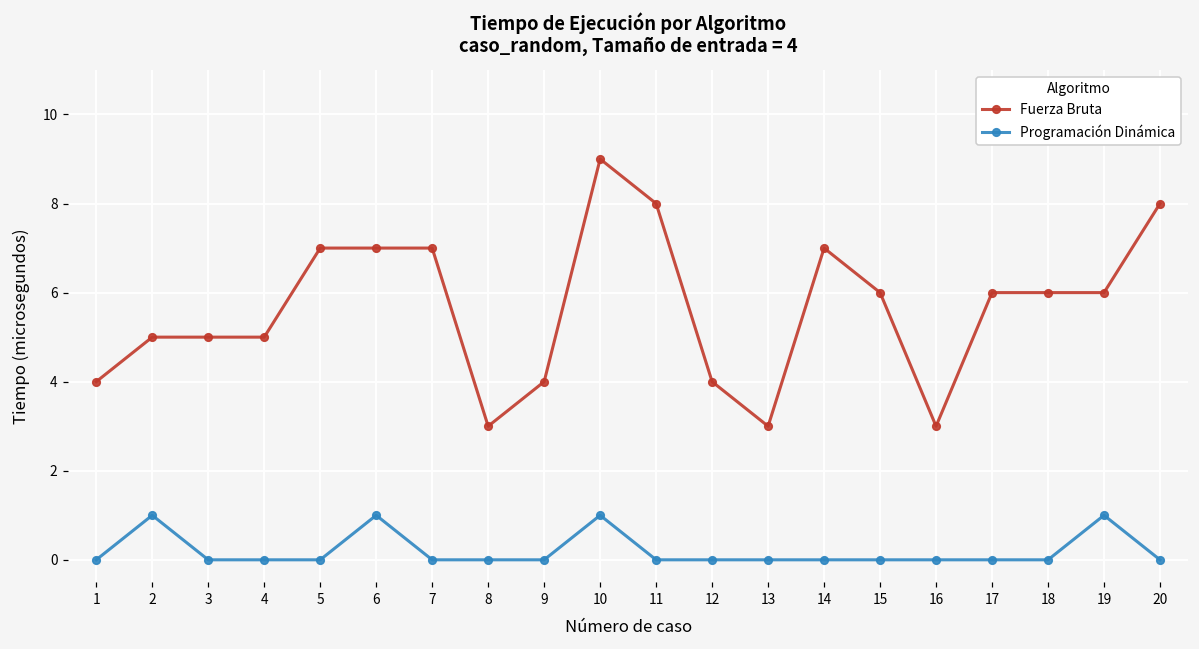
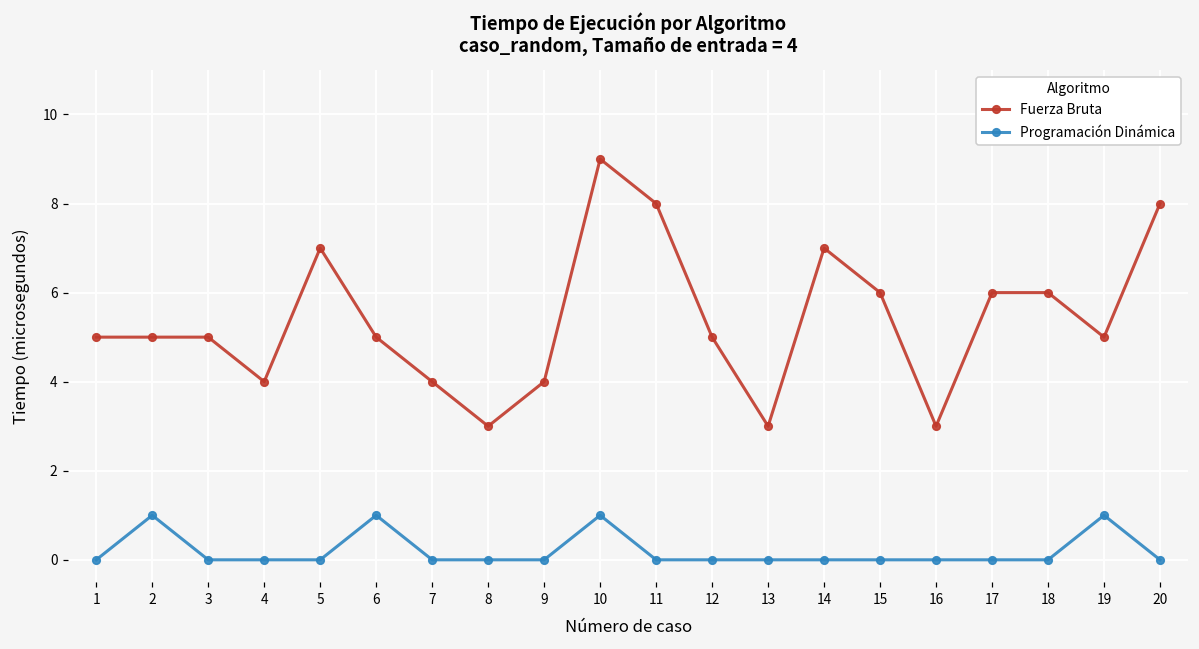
Fuerza Bruta, 1: 4 -> 5
Fuerza Bruta, 4: 5 -> 4
Fuerza Bruta, 6: 7 -> 5
Fuerza Bruta, 7: 7 -> 4
Fuerza Bruta, 12: 4 -> 5
Fuerza Bruta, 19: 6 -> 5
